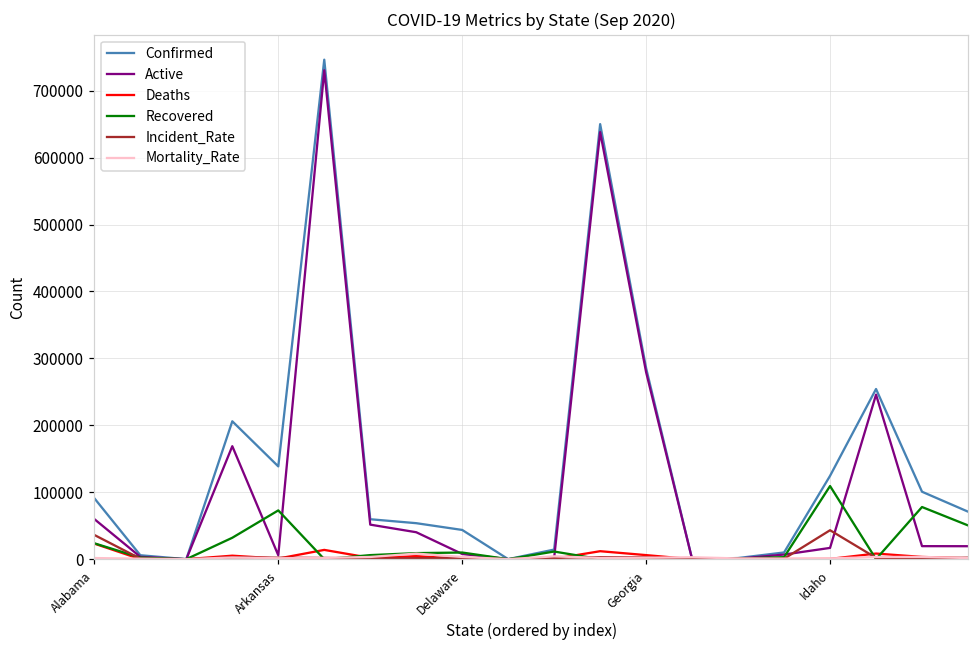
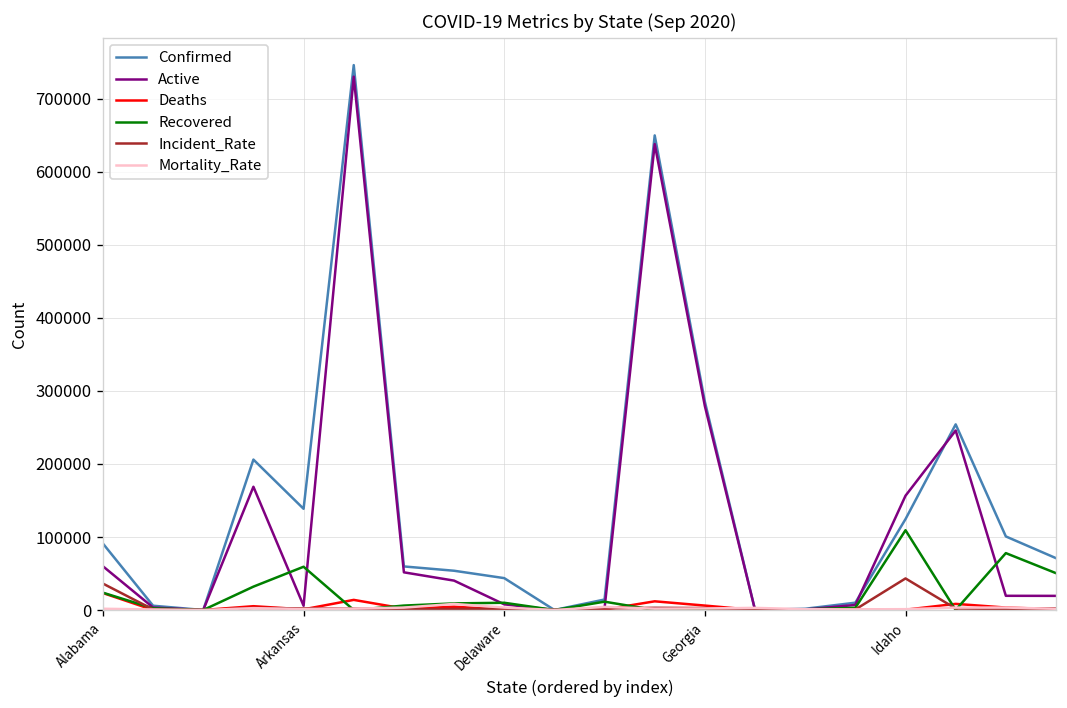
Recovered, Arkansas: 70000 -> 60000
Active, Idaho: 20000 -> 160000
